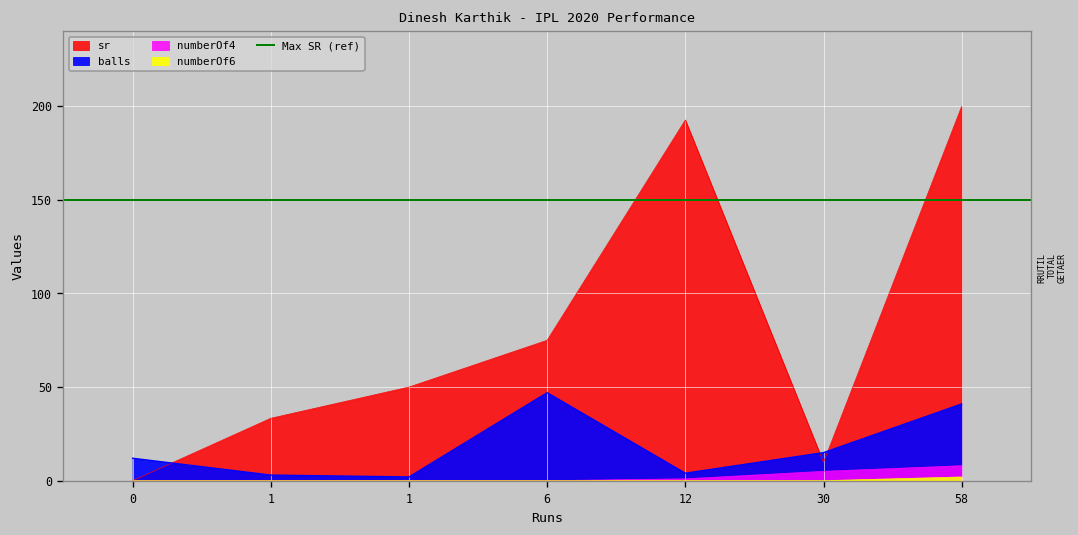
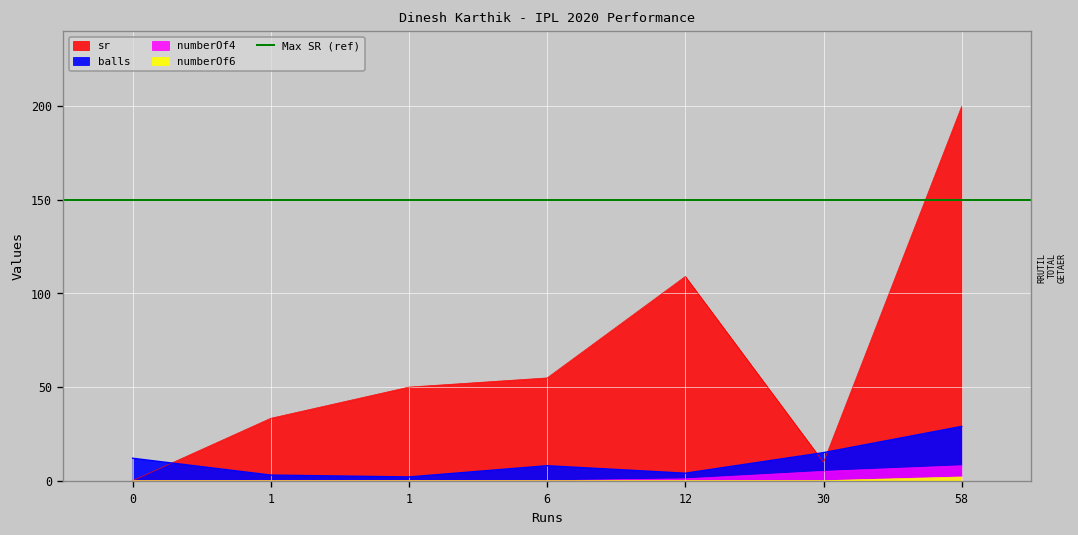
sr, 6: 75 -> 55
balls, 6: 47 -> 8
sr, 12: 193 -> 109
balls, 58: 41 -> 29
